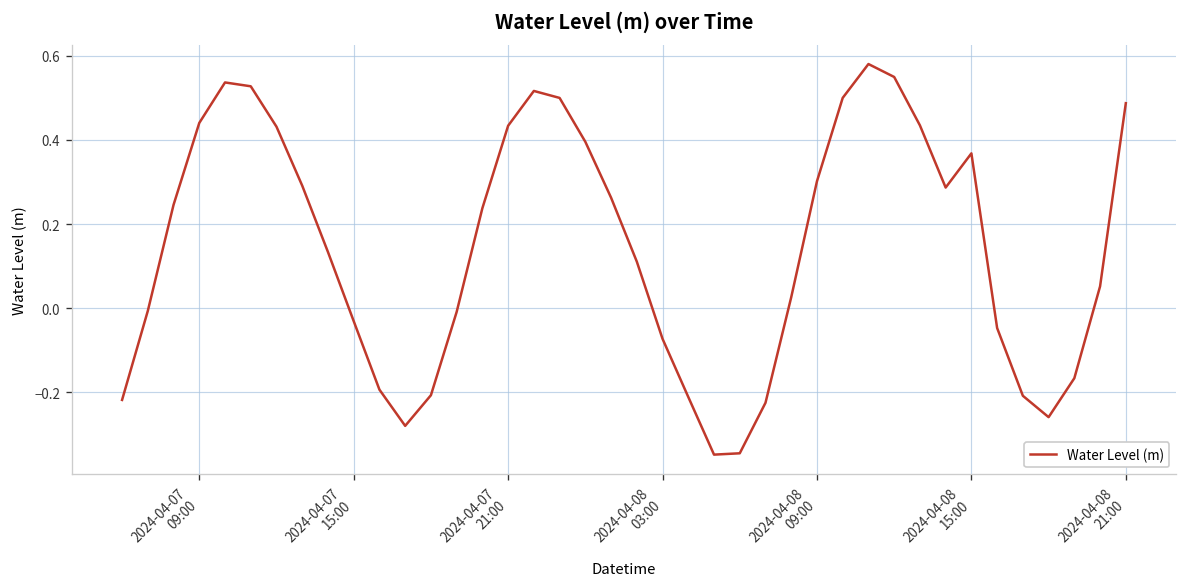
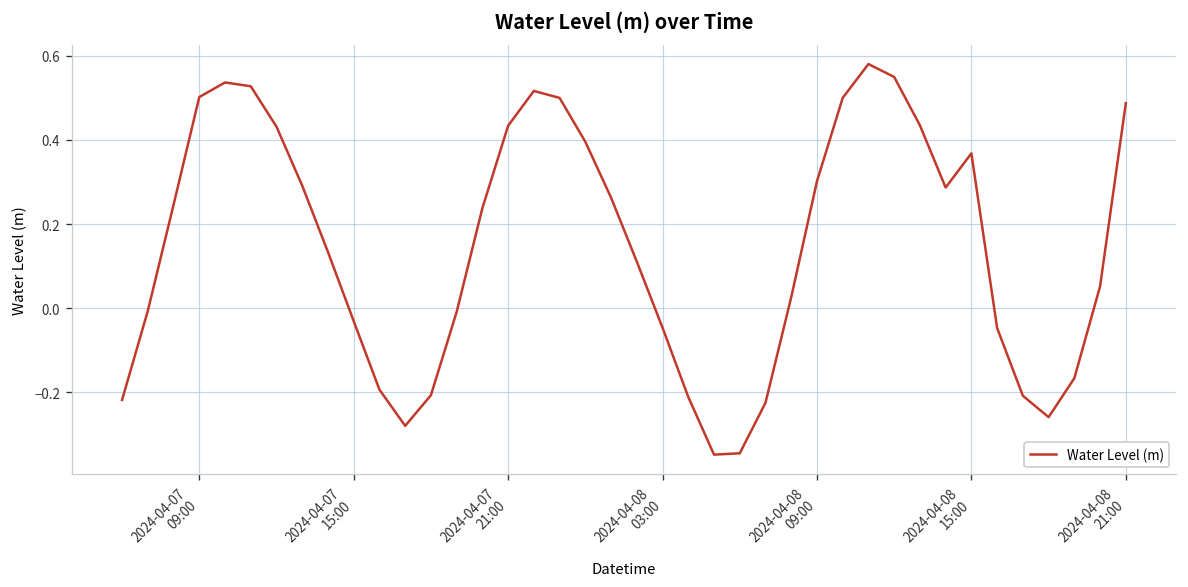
2024-04-07 09:00: 0.44 -> 0.50
2024-04-08 03:00: -0.07 -> -0.05
